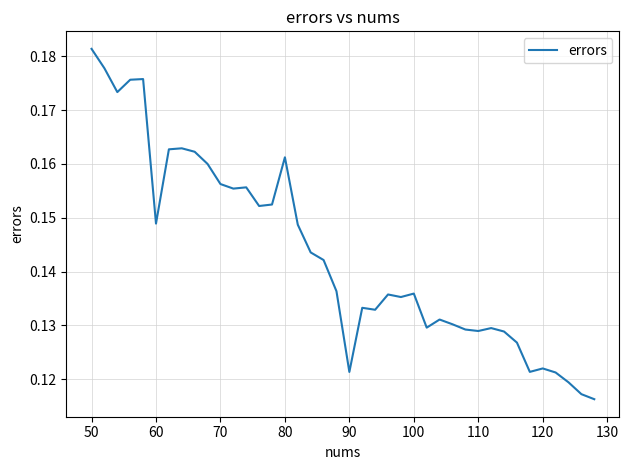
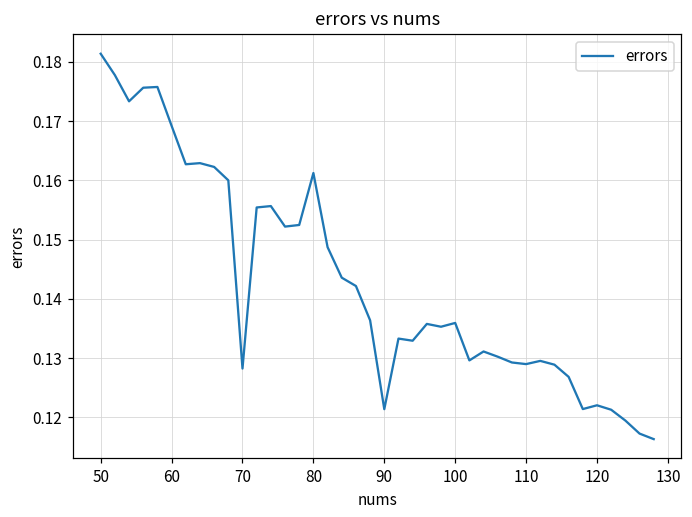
60: 0.149 -> 0.169
70: 0.156 -> 0.128
